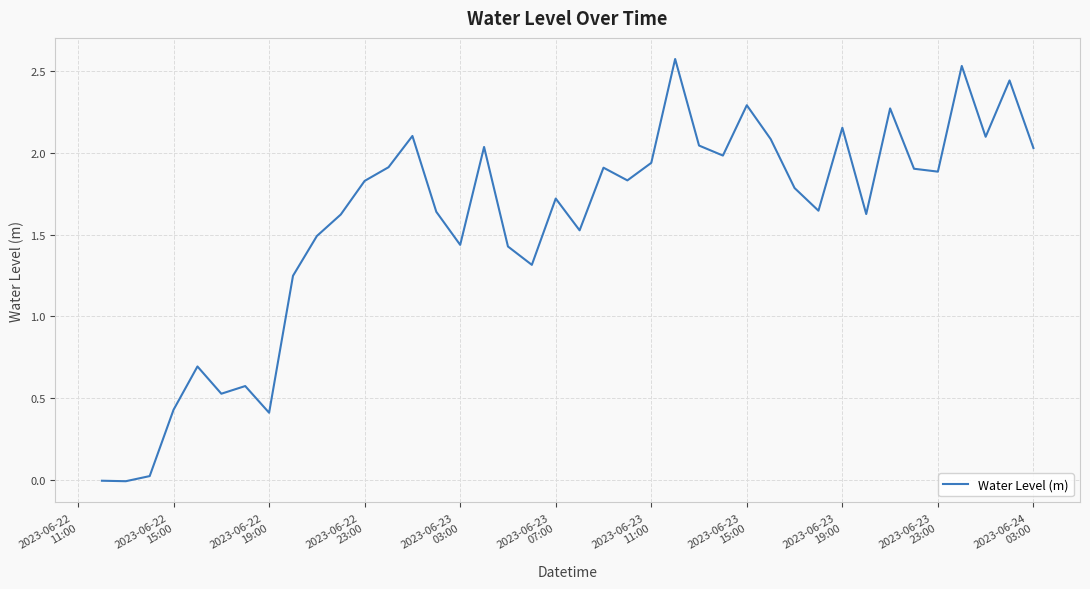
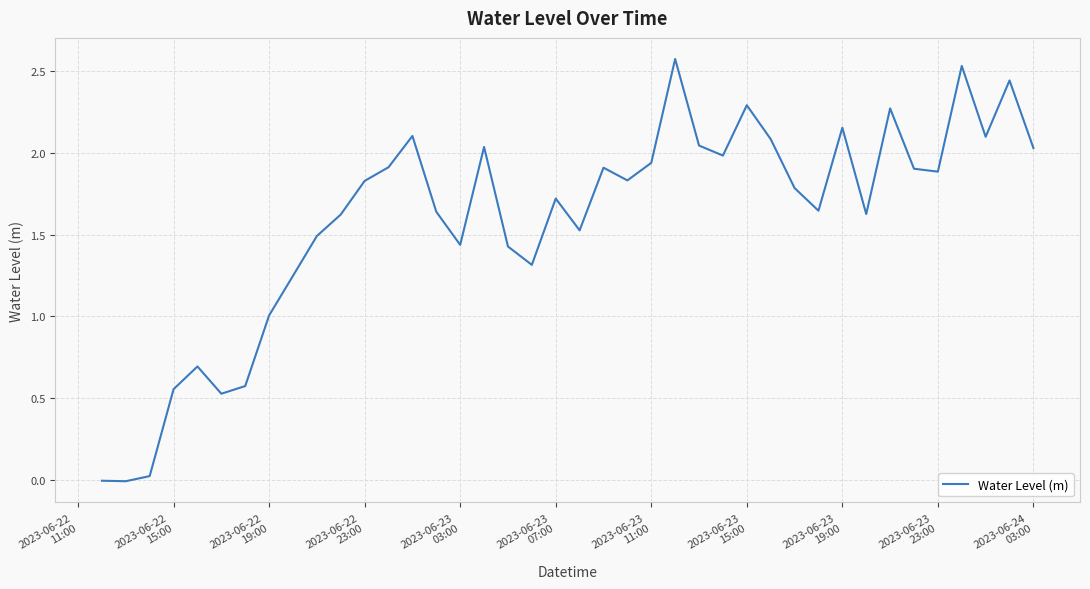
2023-06-22 15:00: 0.43 -> 0.56
2023-06-22 19:00: 0.41 -> 1.01
